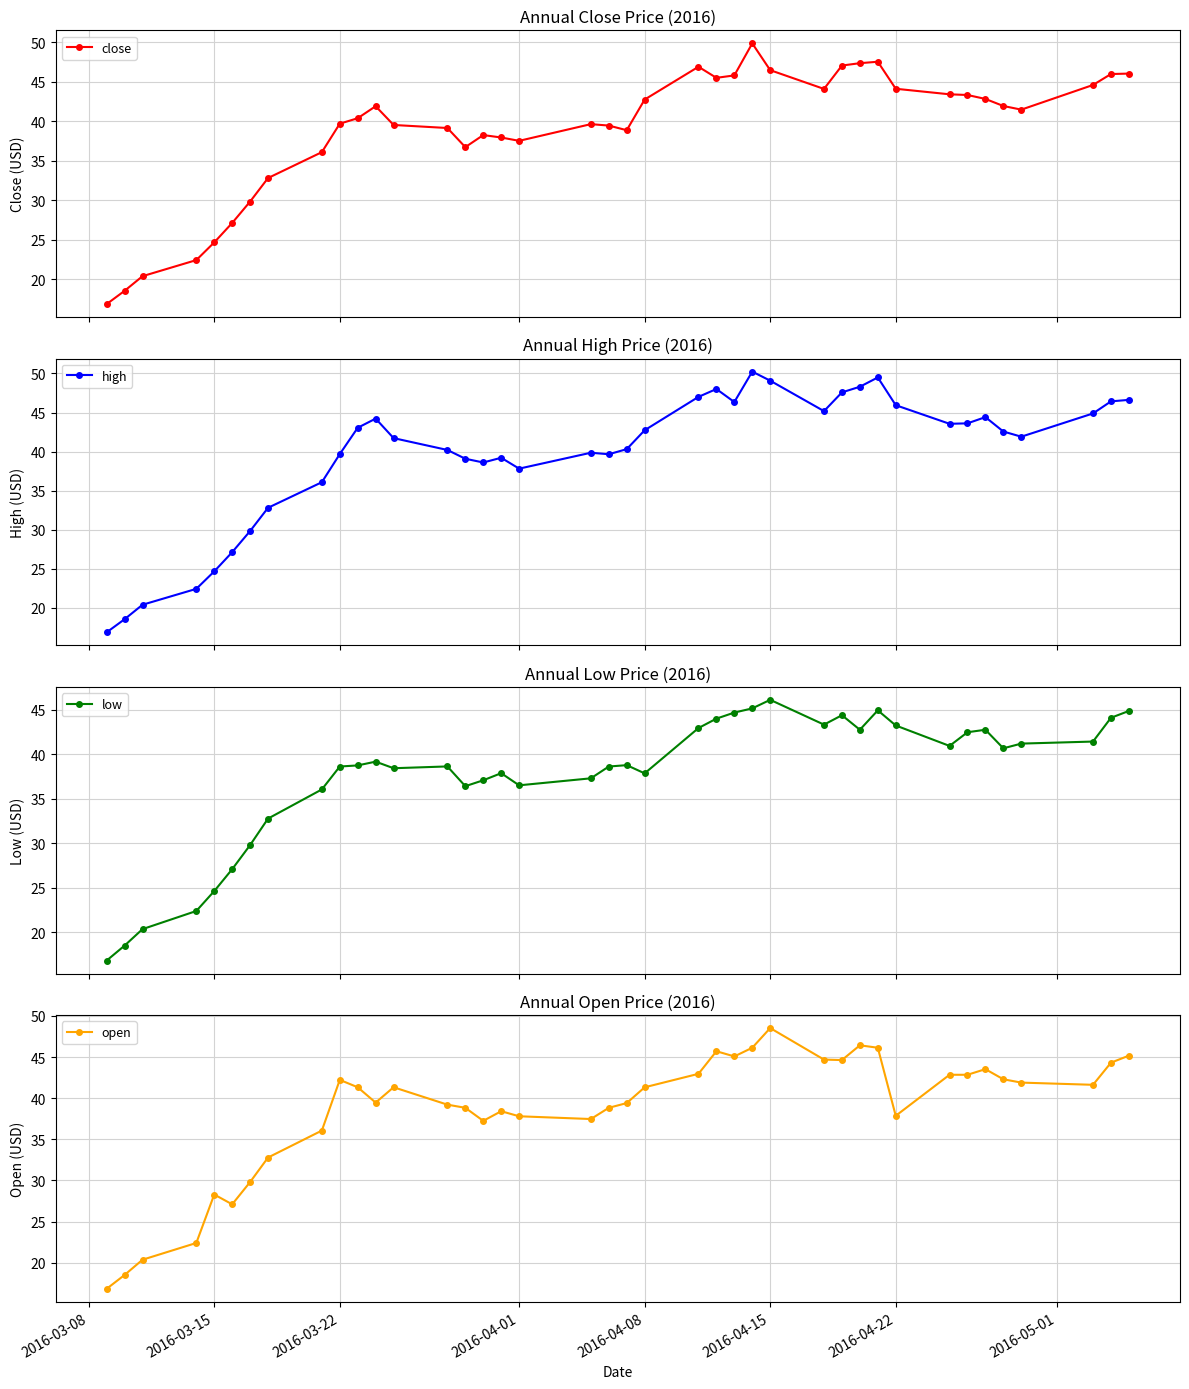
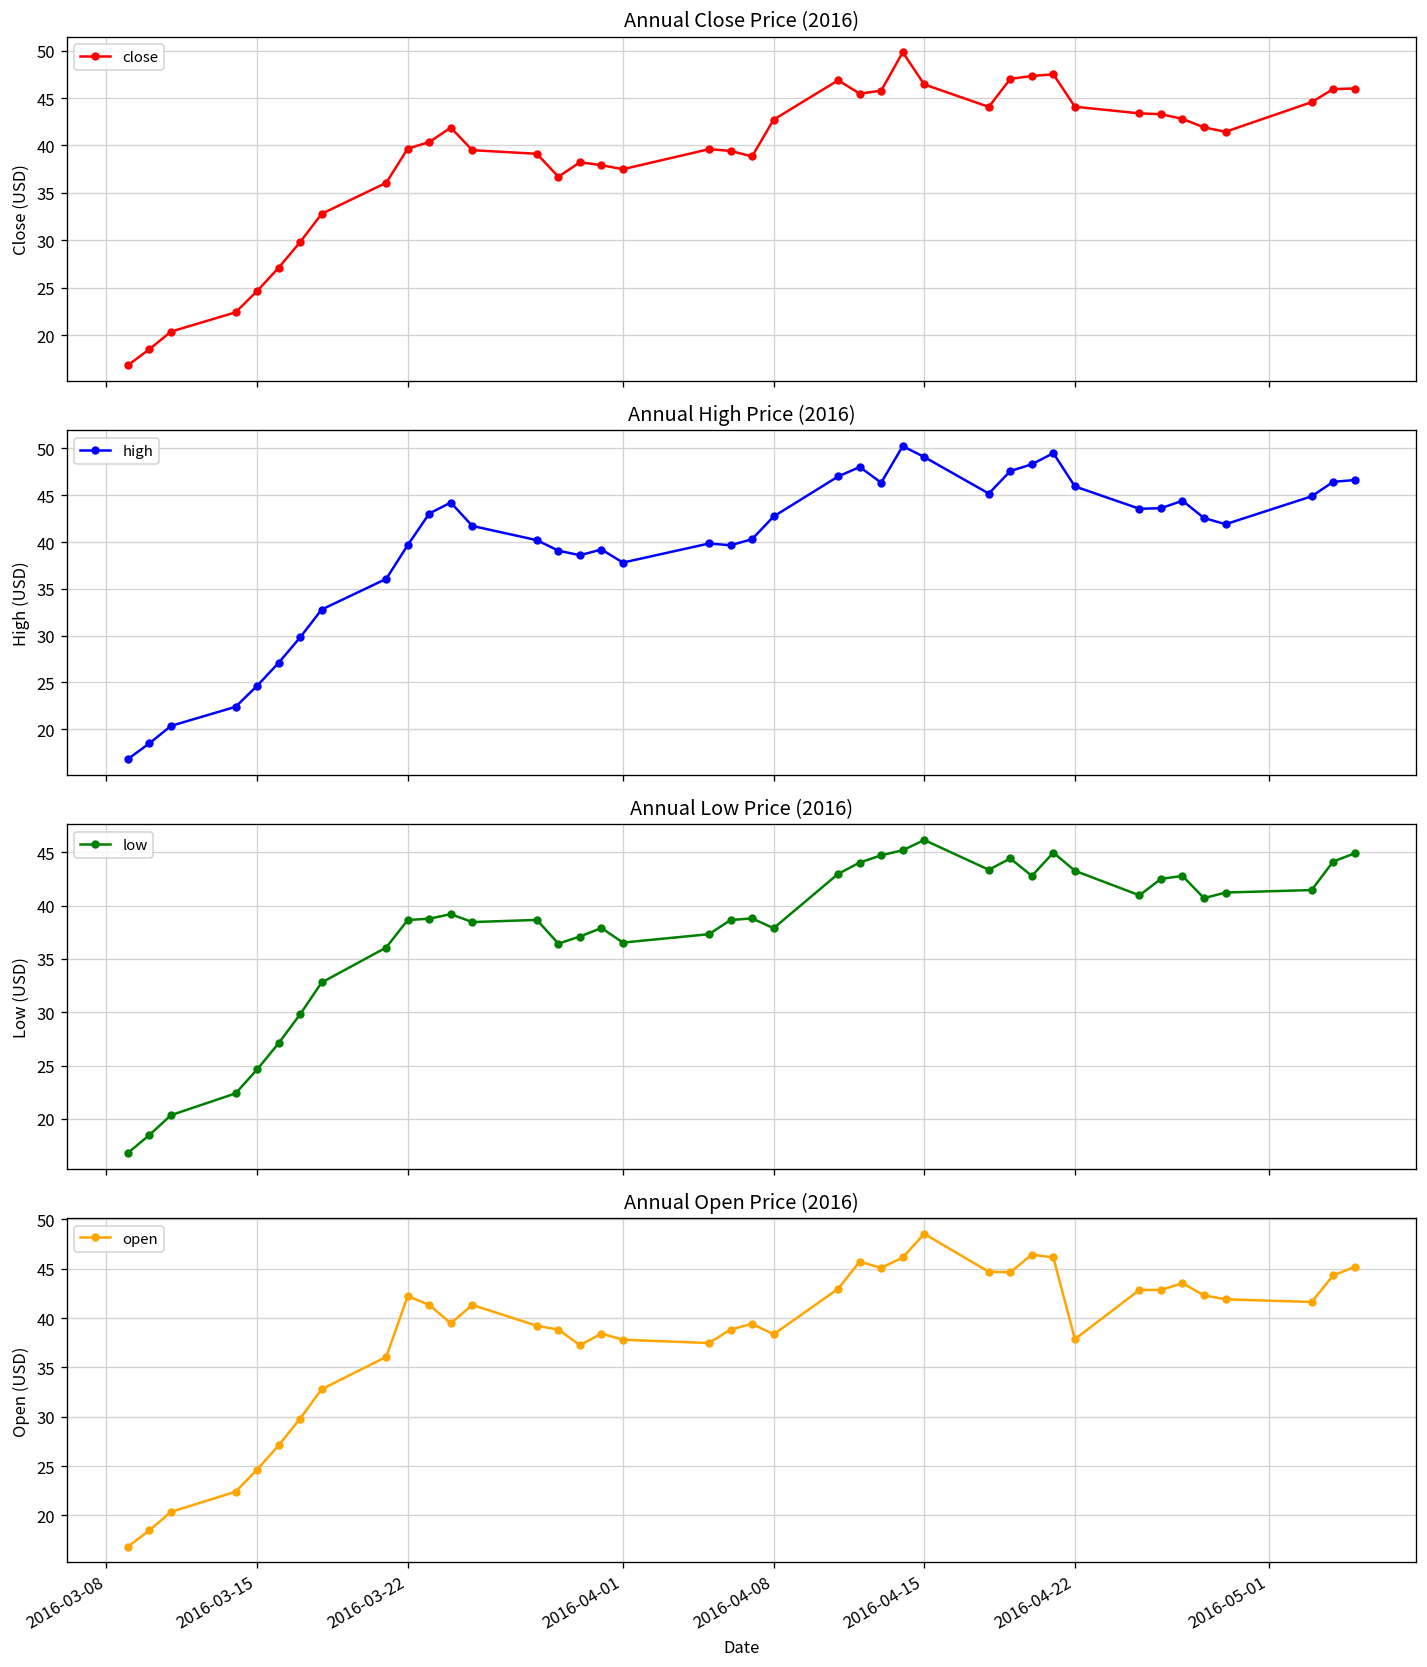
Annual Open Price (2016), 2016-03-15: 28 -> 25
Annual Open Price (2016), 2016-04-08: 41 -> 38
